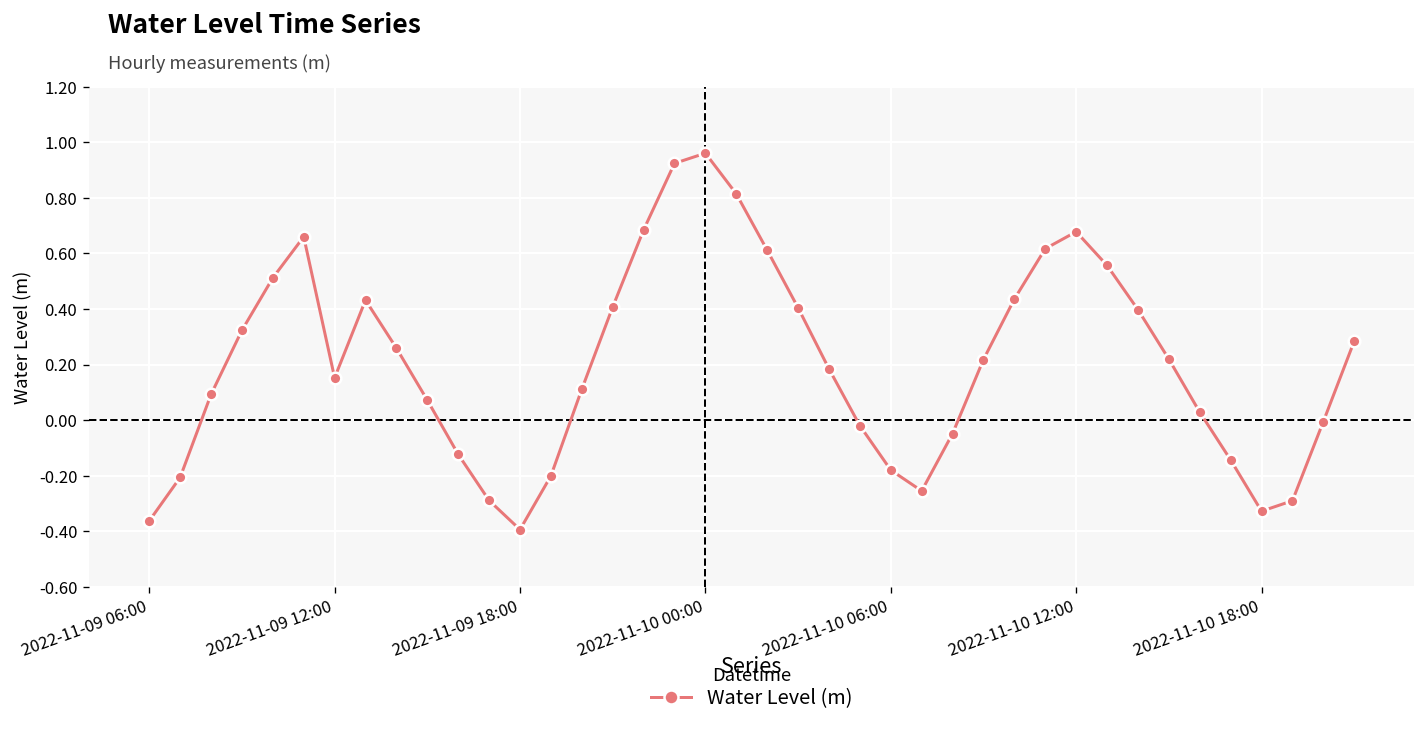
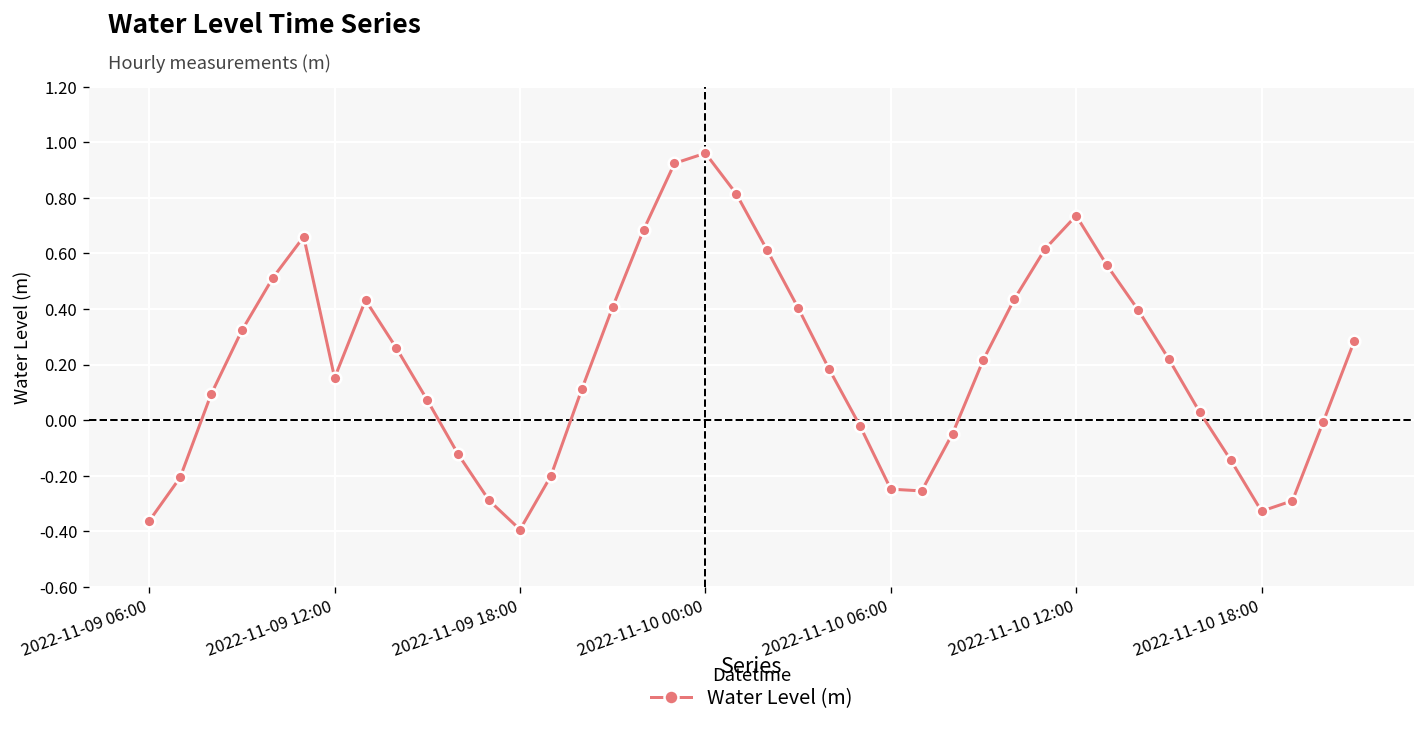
2022-11-10 06:00: -0.18 -> -0.25
2022-11-10 12:00: 0.68 -> 0.74
